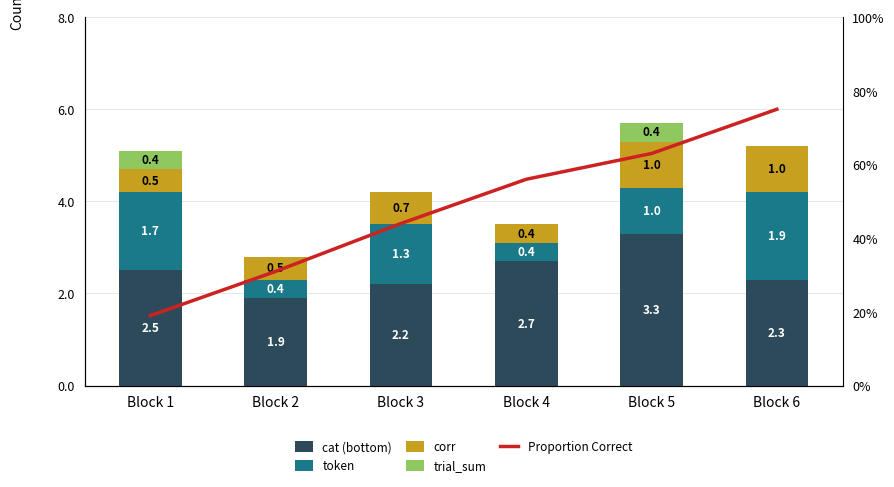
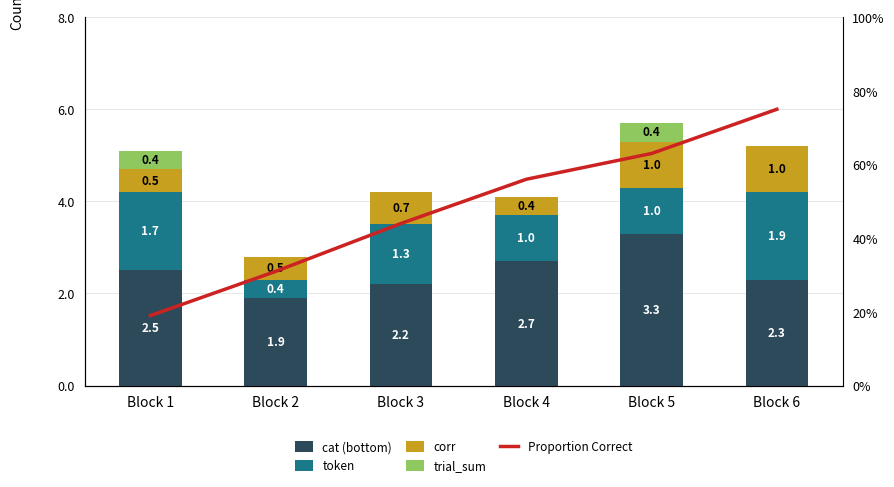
token, Block 4: 0.4 -> 1.0
